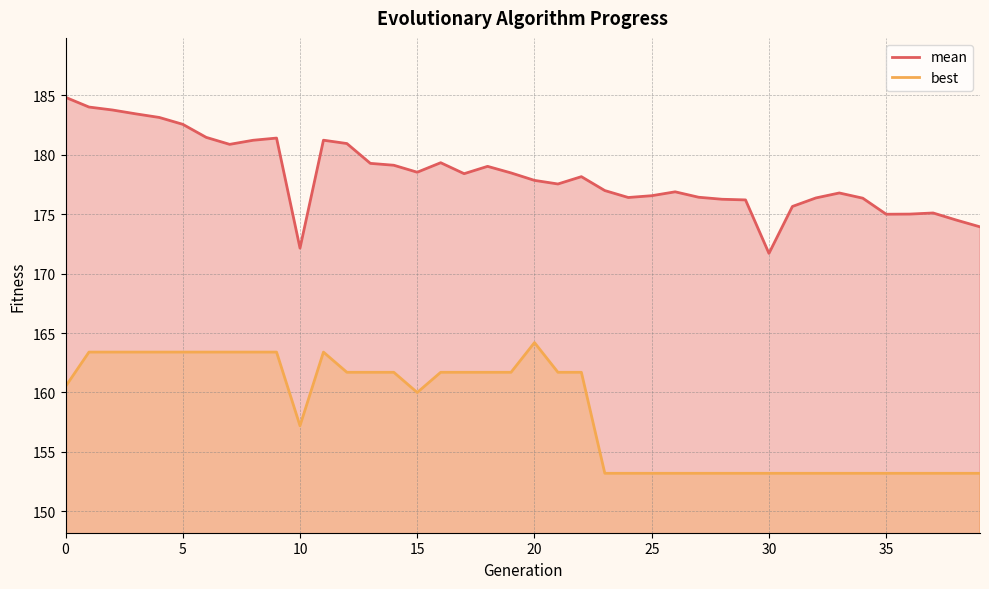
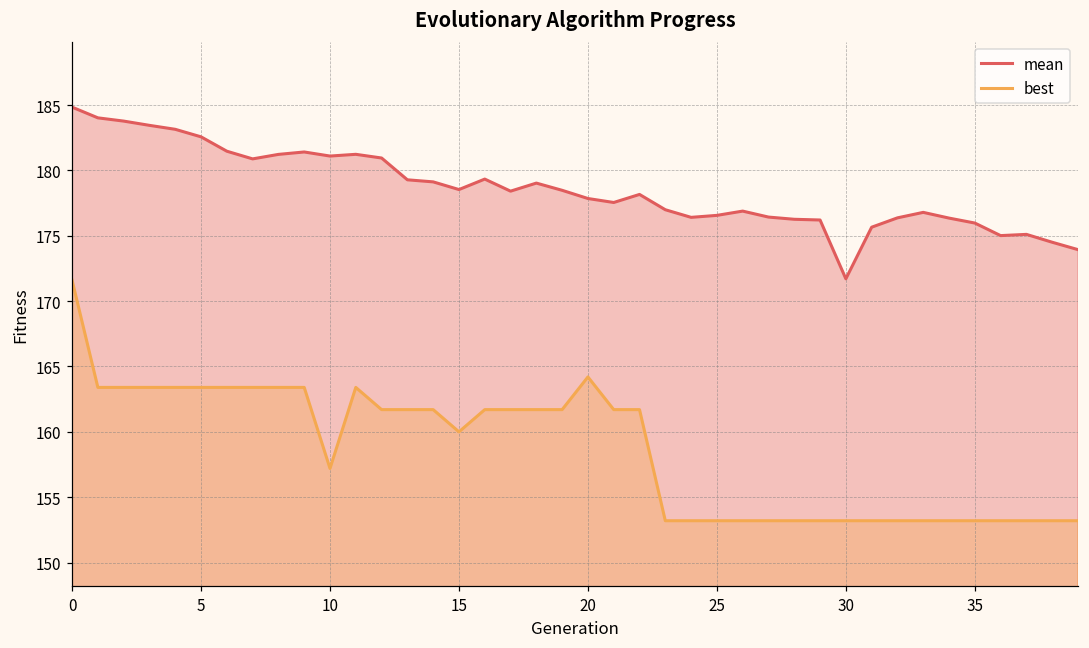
best, 0: 160.5 -> 171.6
mean, 10: 172.1 -> 181.1
mean, 35: 175.0 -> 176.0
